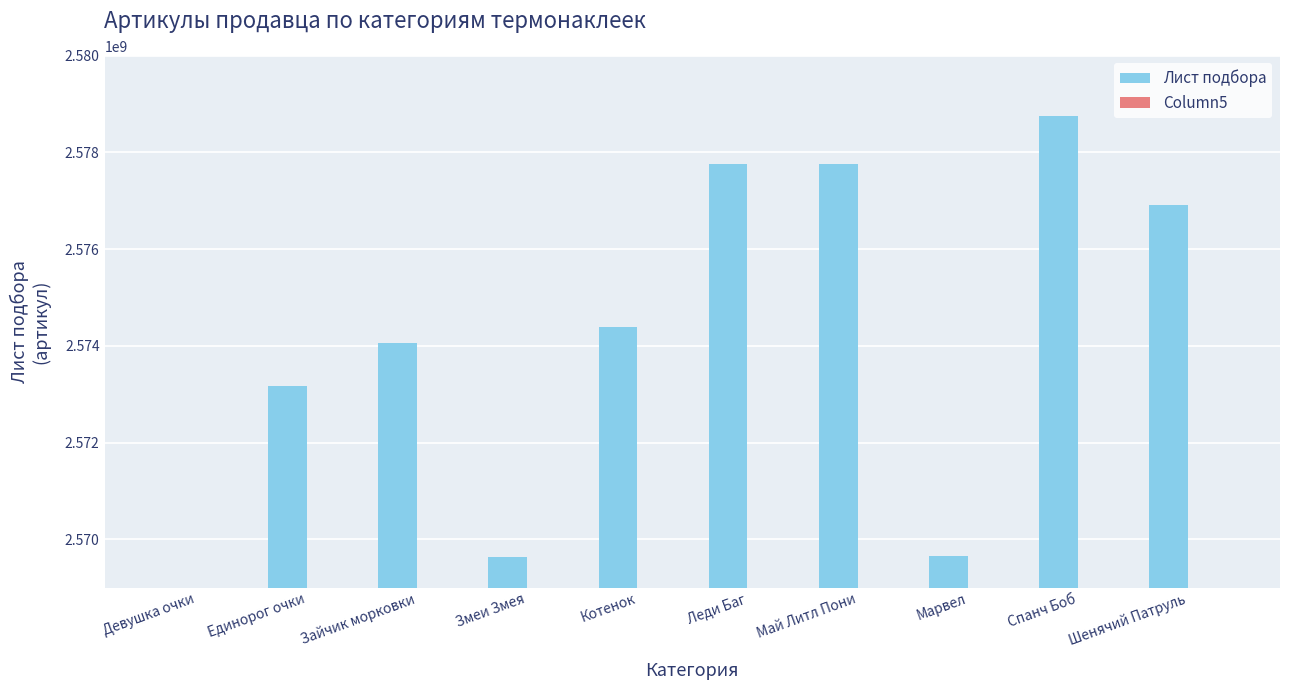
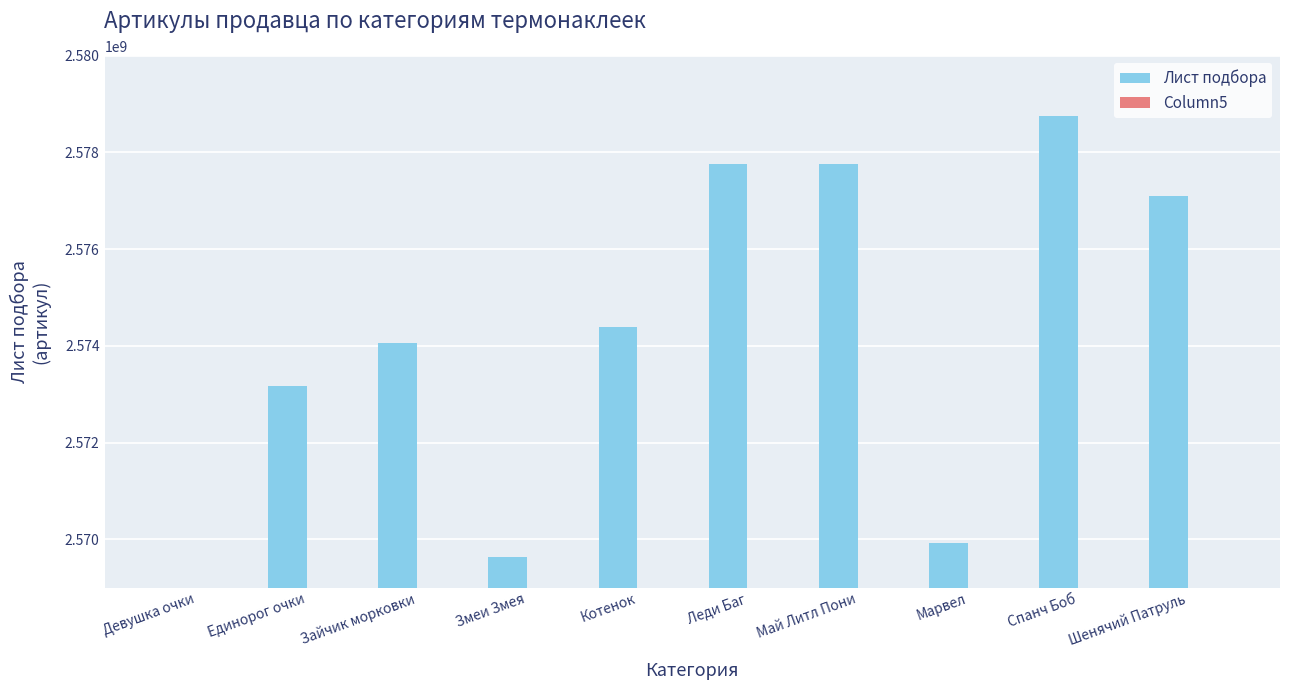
Лист подбора, Марвел: 2569700000 -> 2569900000
Лист подбора, Шенячий Патруль: 2576900000 -> 2577100000
